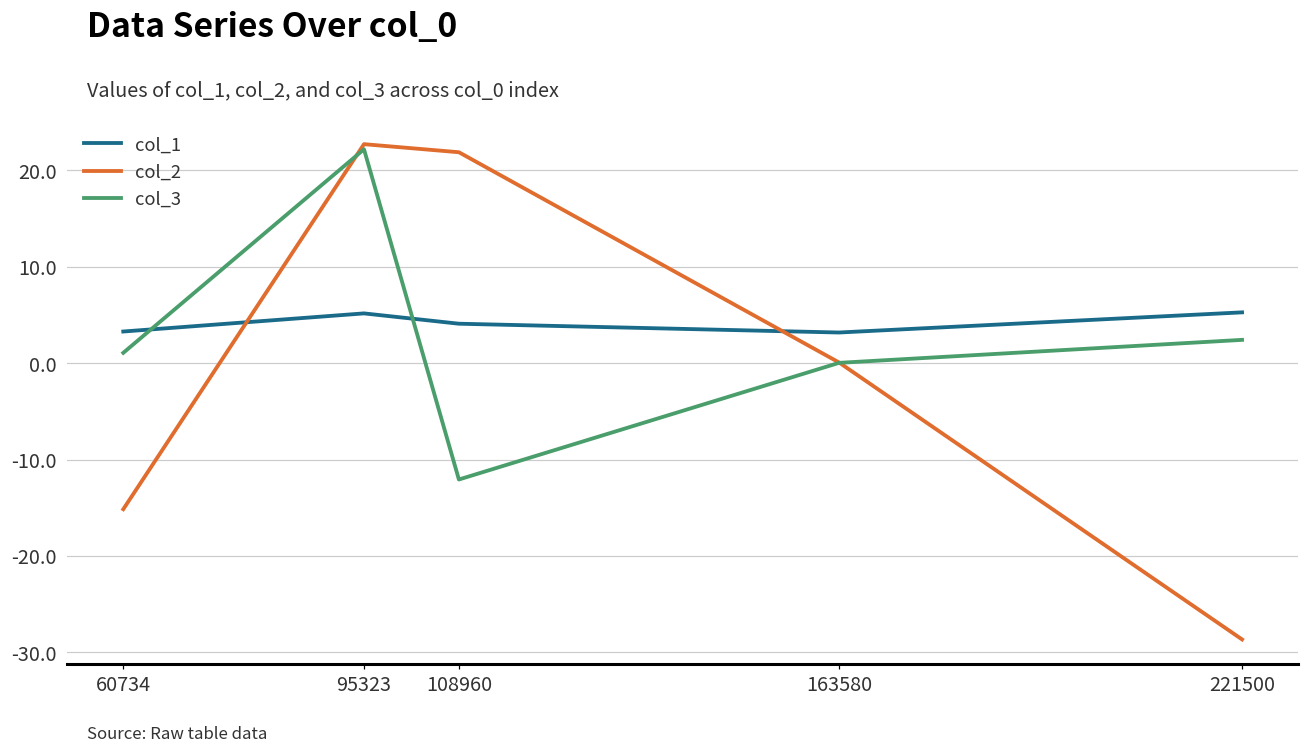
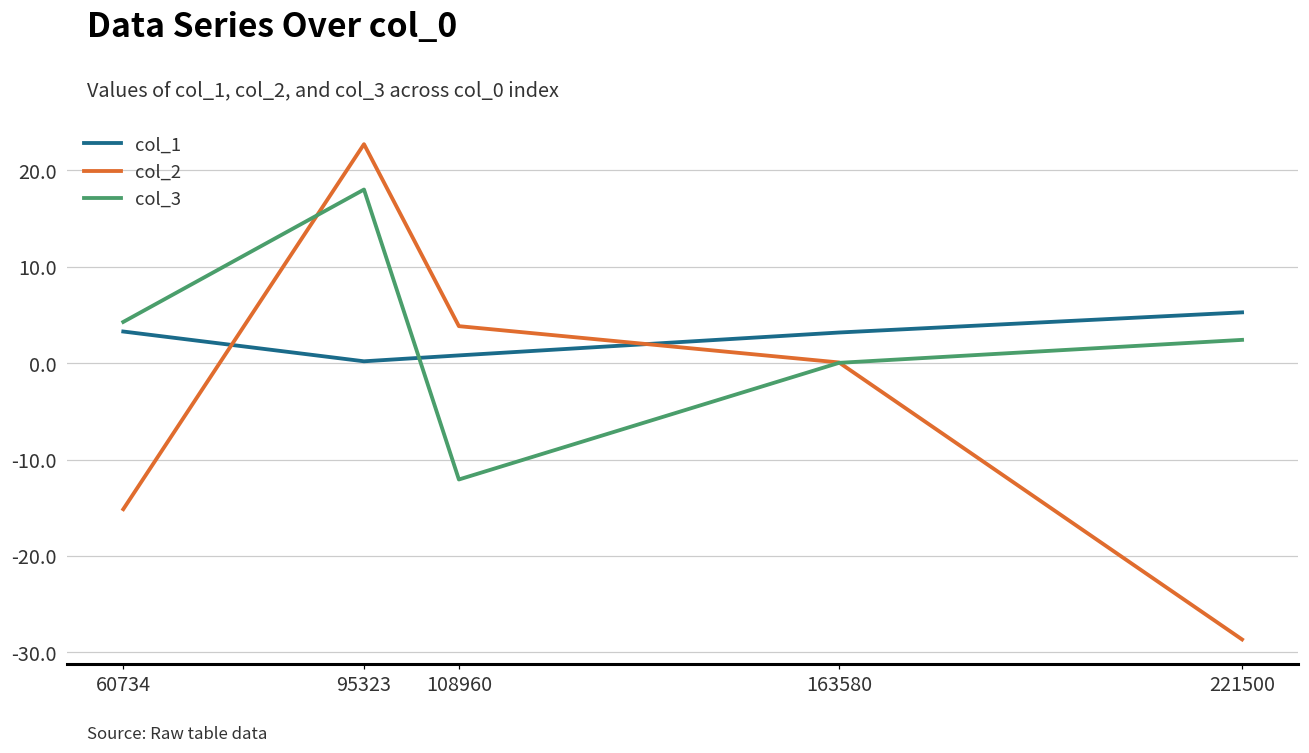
col_3, 60734: 1 -> 4
col_1, 95323: 5 -> 0
col_3, 95323: 22 -> 18
col_1, 108960: 4 -> 1
col_2, 108960: 22 -> 4
